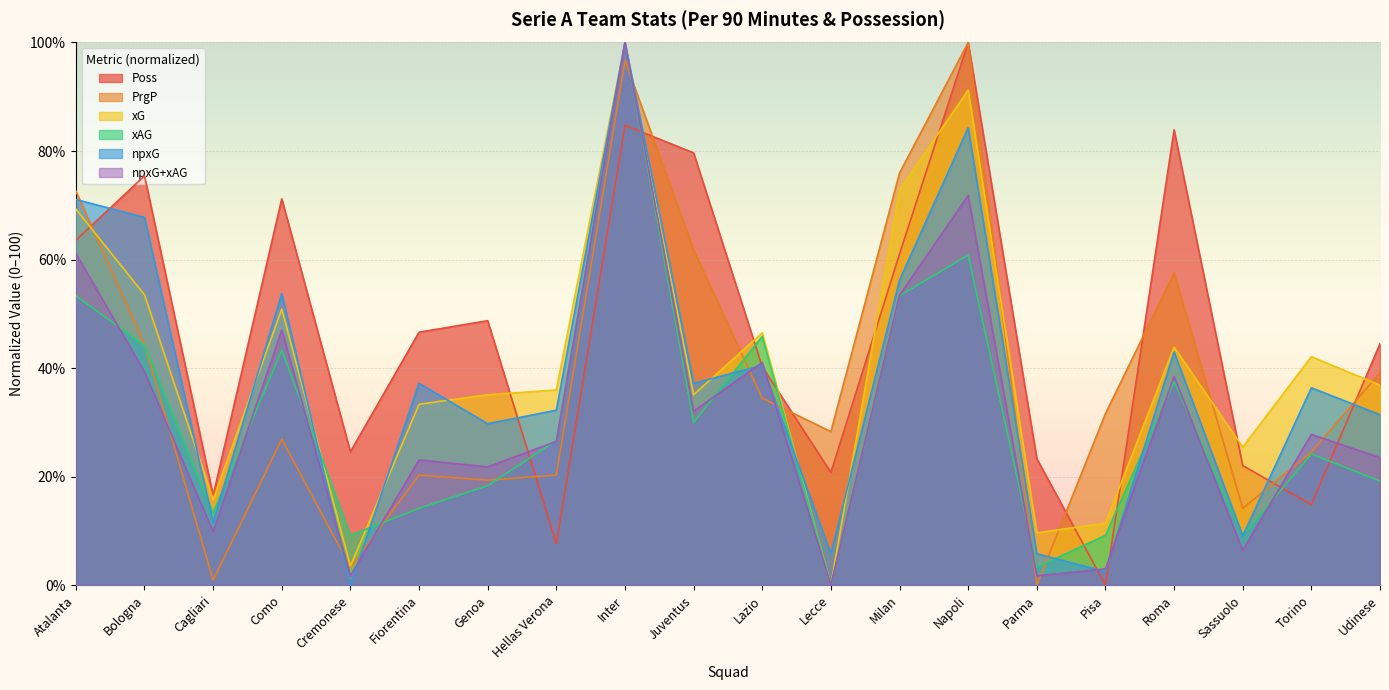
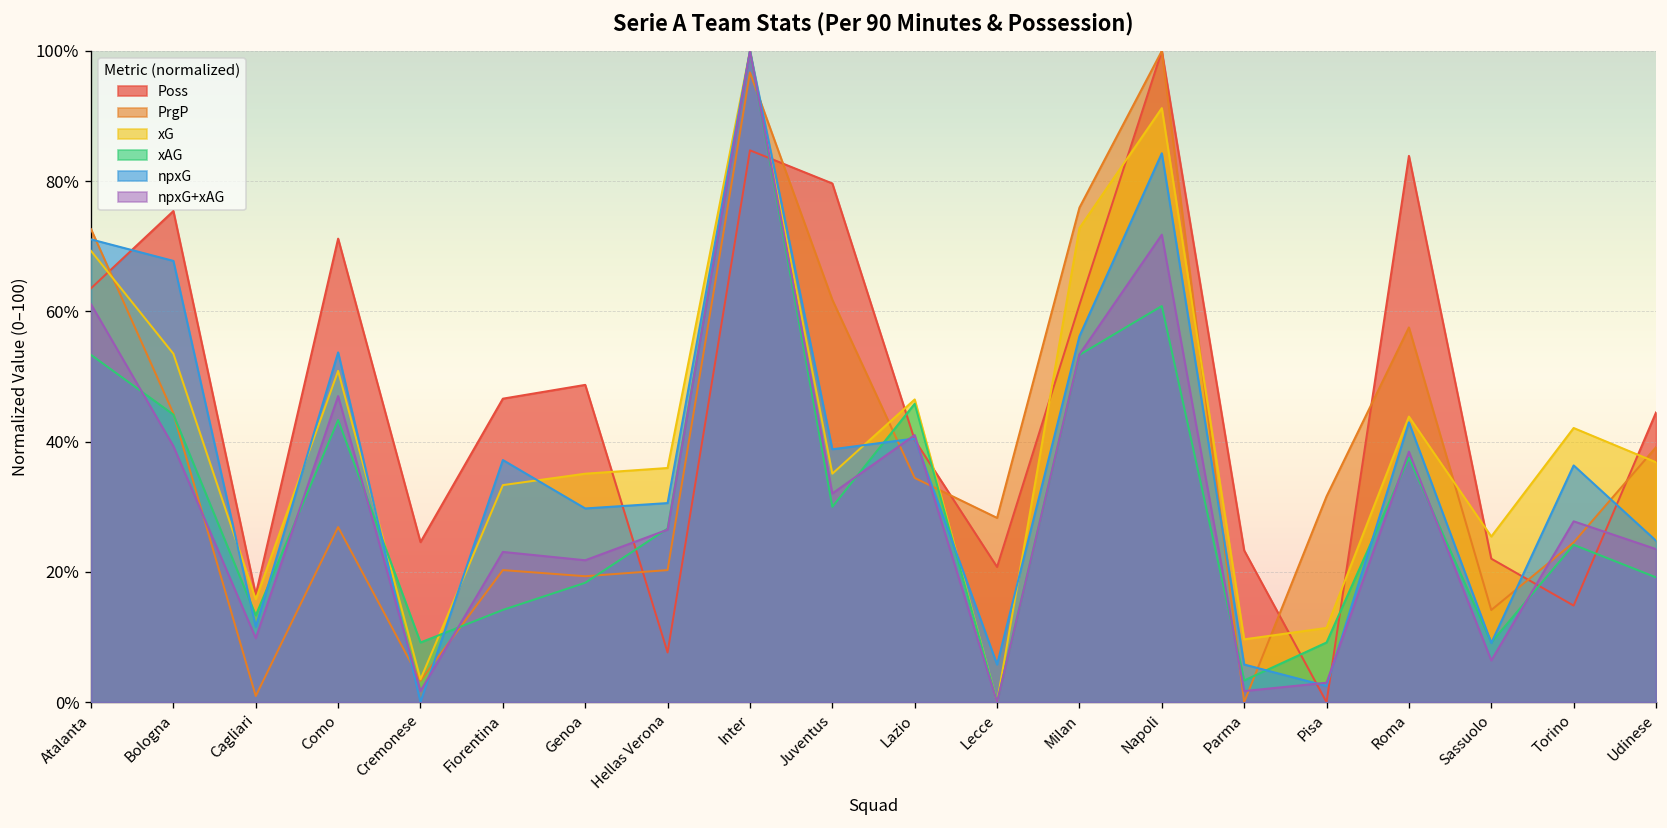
npxG, Hellas Verona: 32% -> 31%
npxG, Juventus: 37% -> 39%
npxG, Udinese: 31% -> 25%
